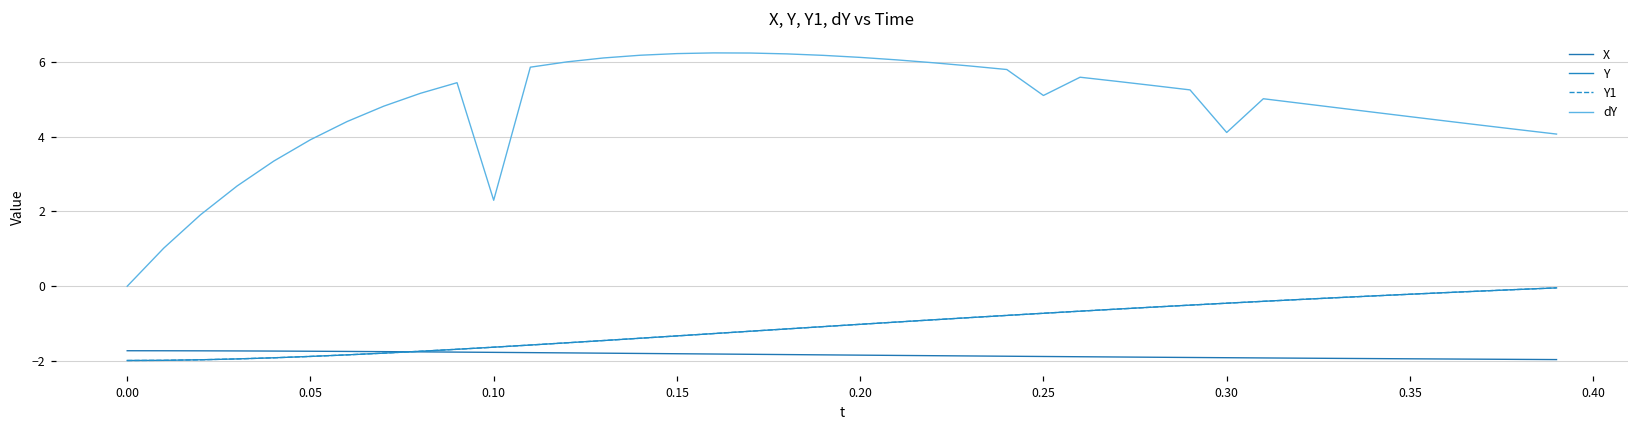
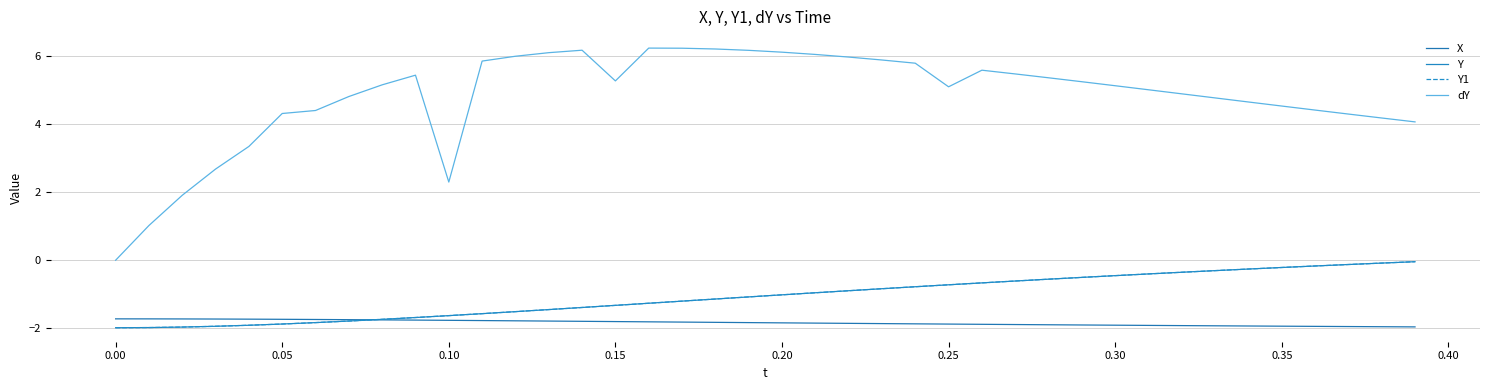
dY, 0.05: 3.9 -> 4.3
dY, 0.15: 6.2 -> 5.3
dY, 0.30: 4.1 -> 5.1
